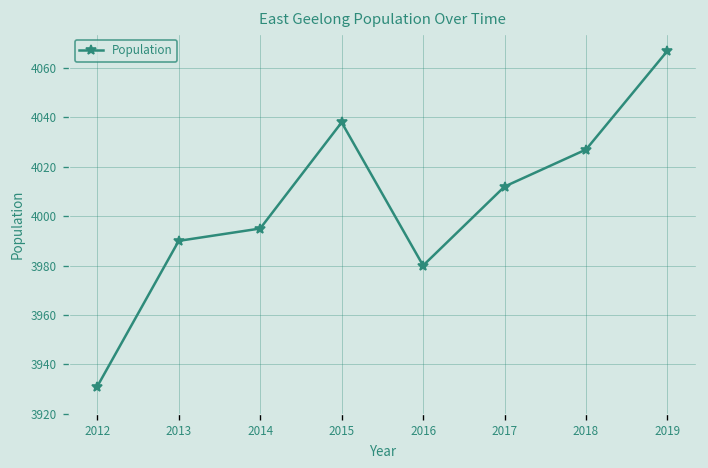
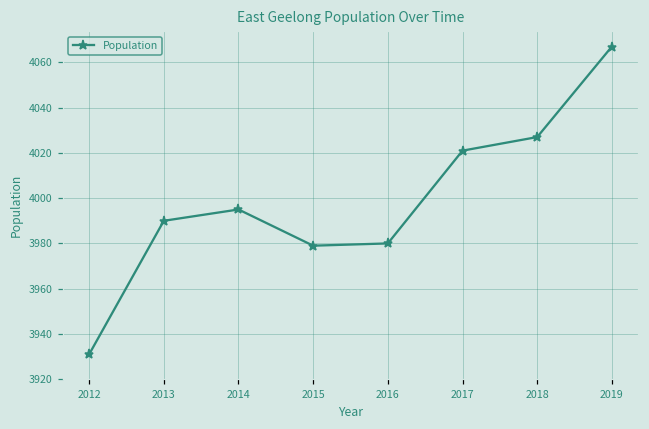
2015: 4038 -> 3979
2017: 4012 -> 4021
